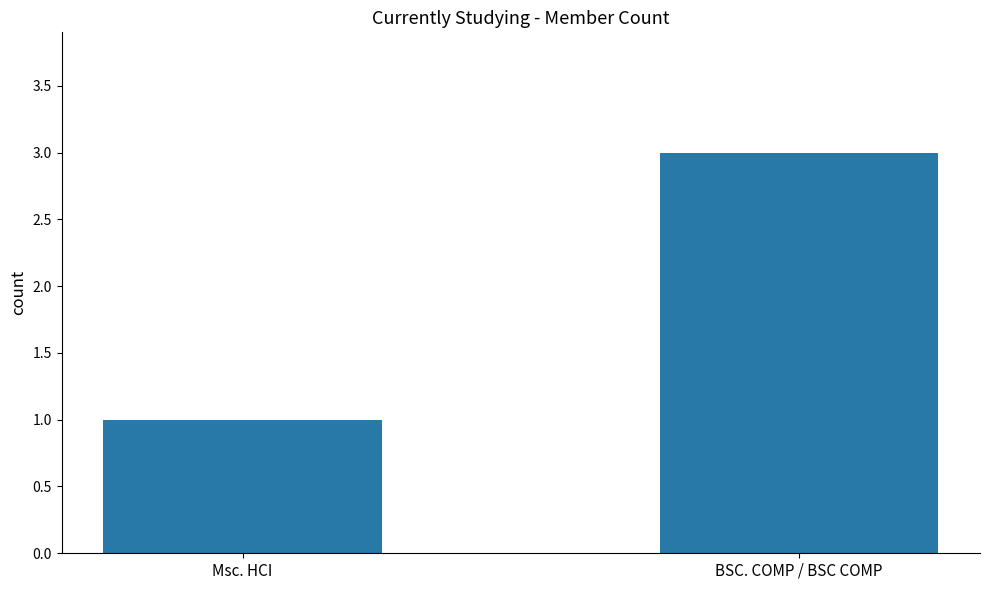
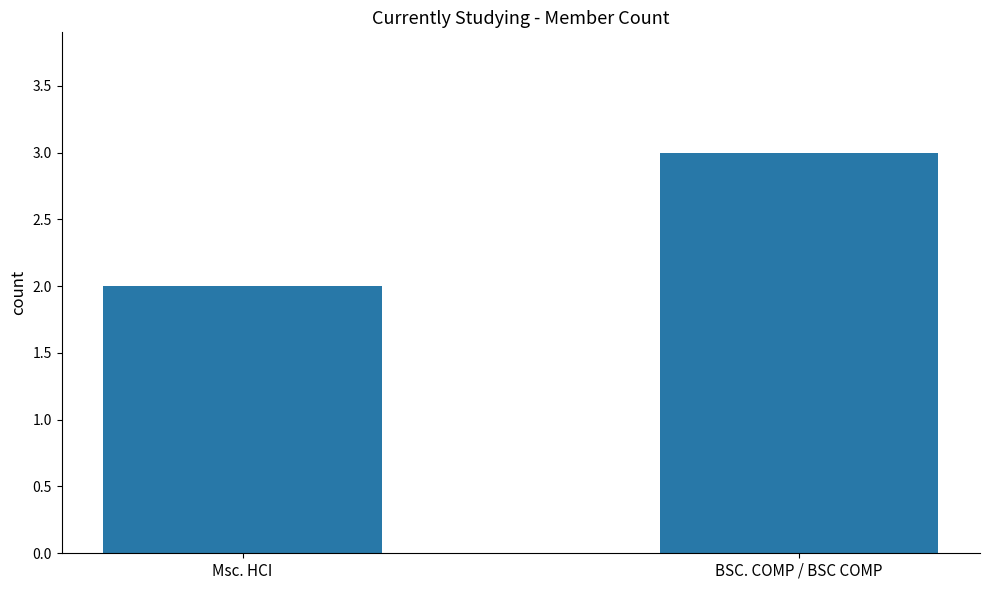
Msc. HCI: 1 -> 2
